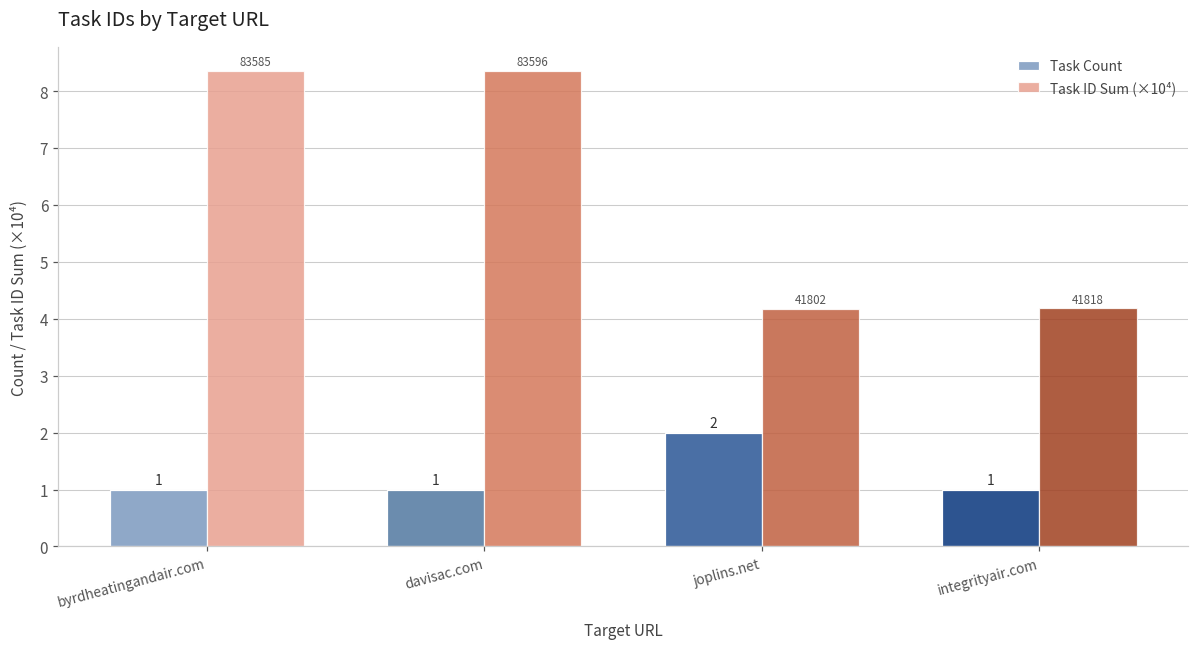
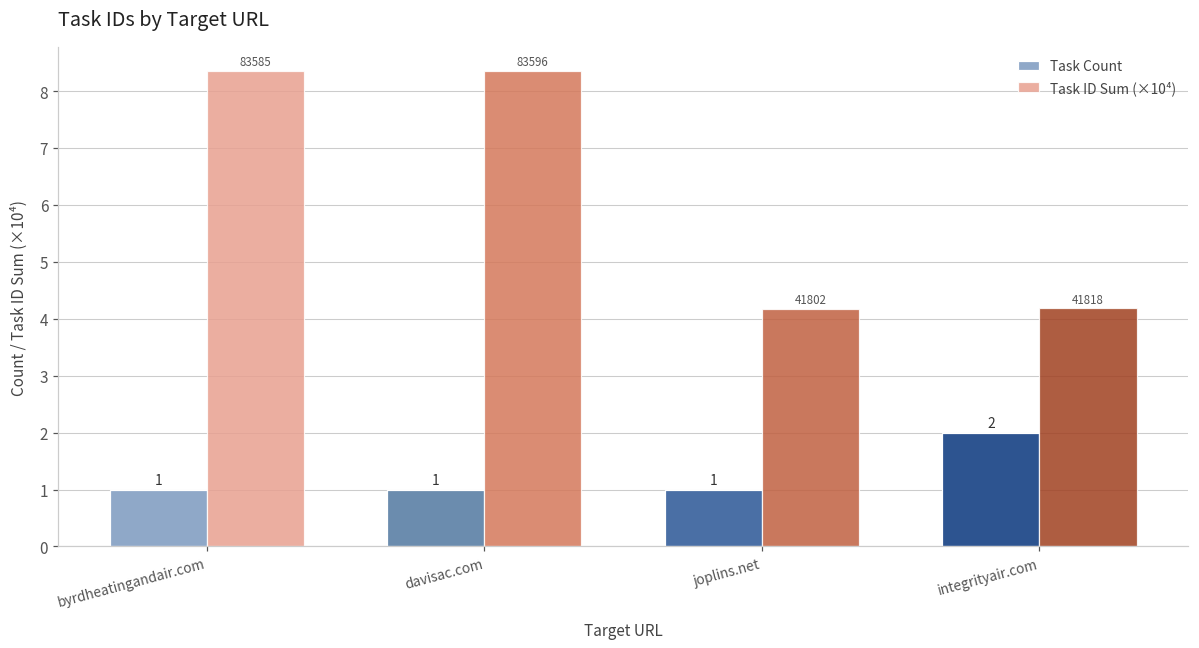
Task Count, joplins.net: 2 -> 1
Task Count, integrityair.com: 1 -> 2
